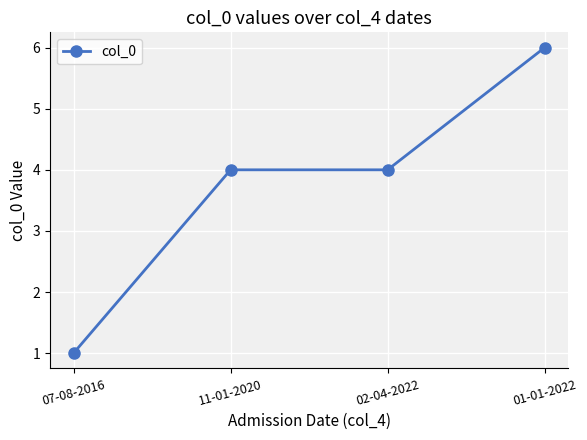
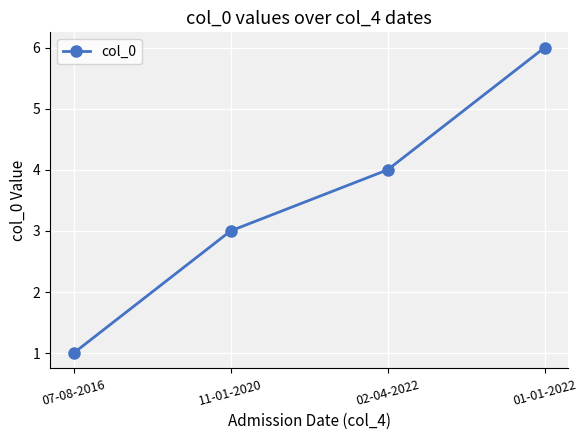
11-01-2020: 4 -> 3
